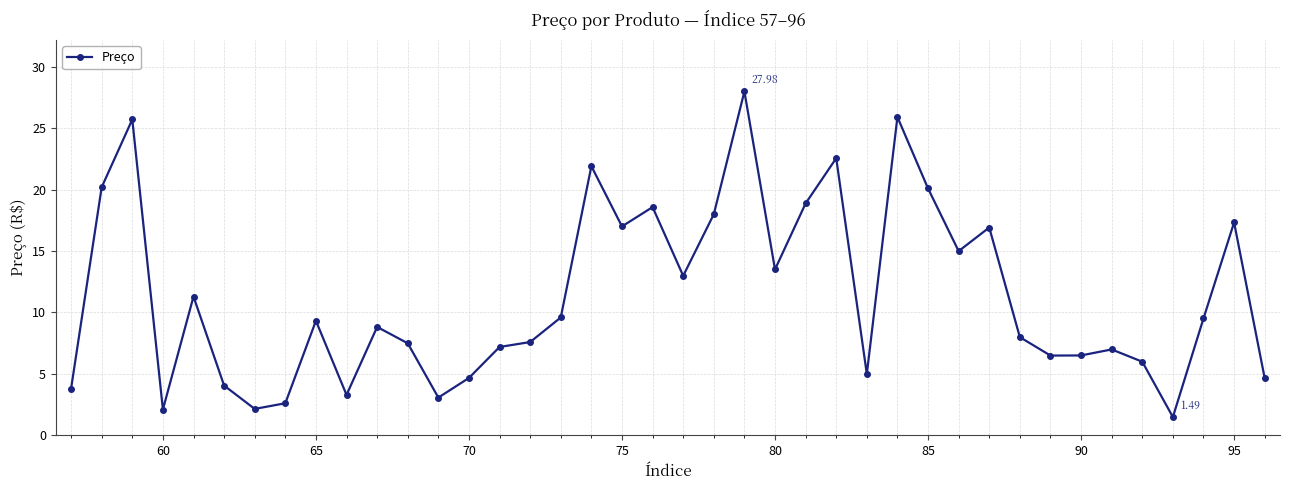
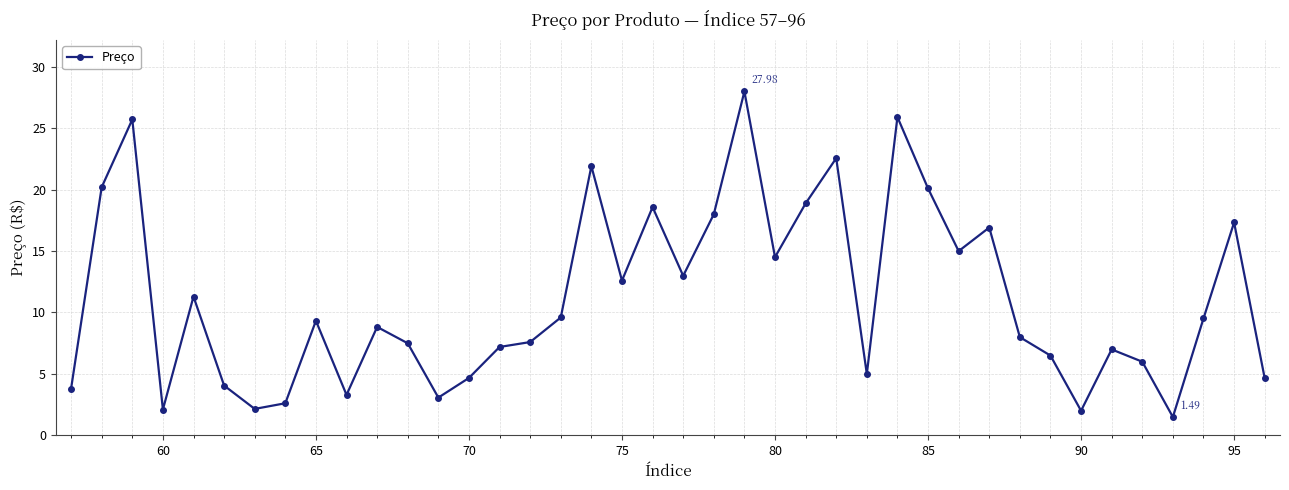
75: 17.0 -> 12.6
80: 13.5 -> 14.5
90: 6.5 -> 2.0
